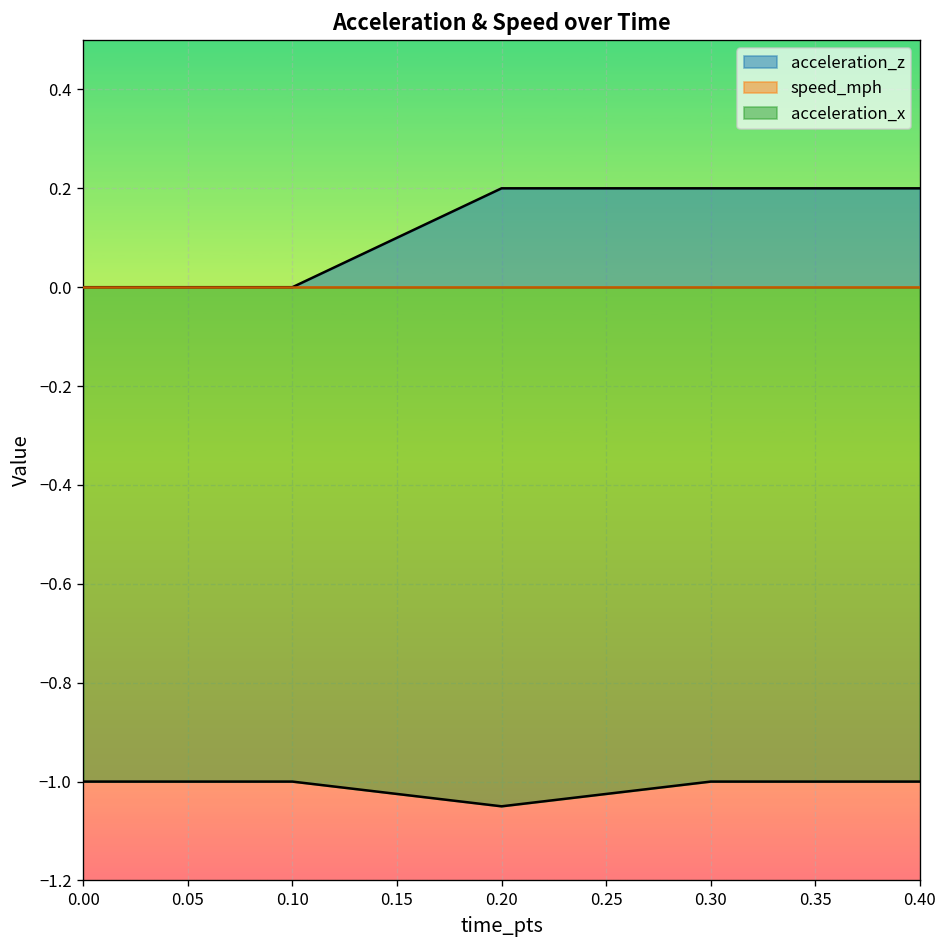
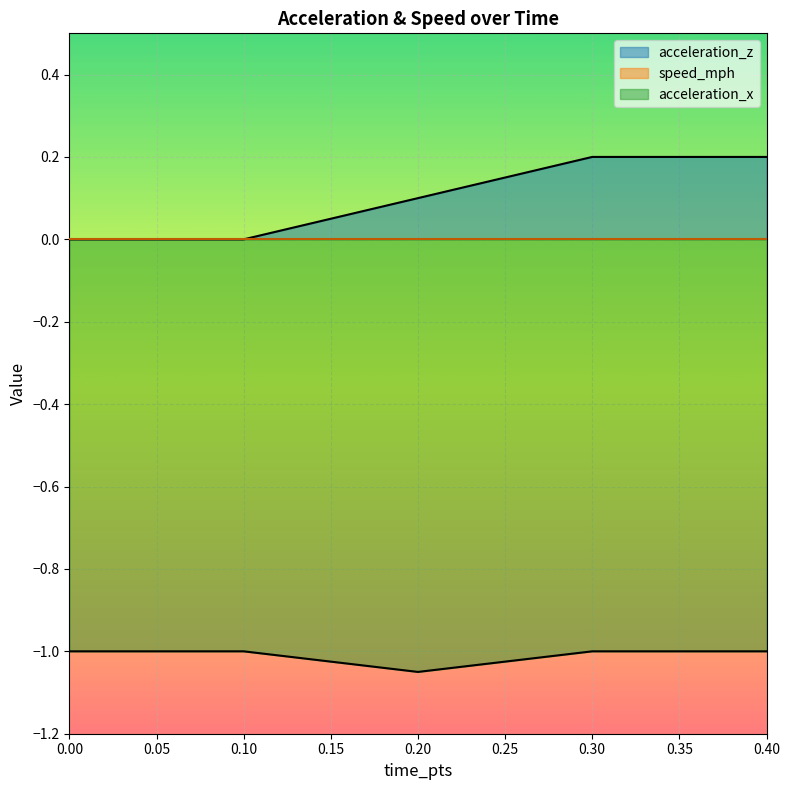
acceleration_z, 0.20: 0.2 -> 0.1
